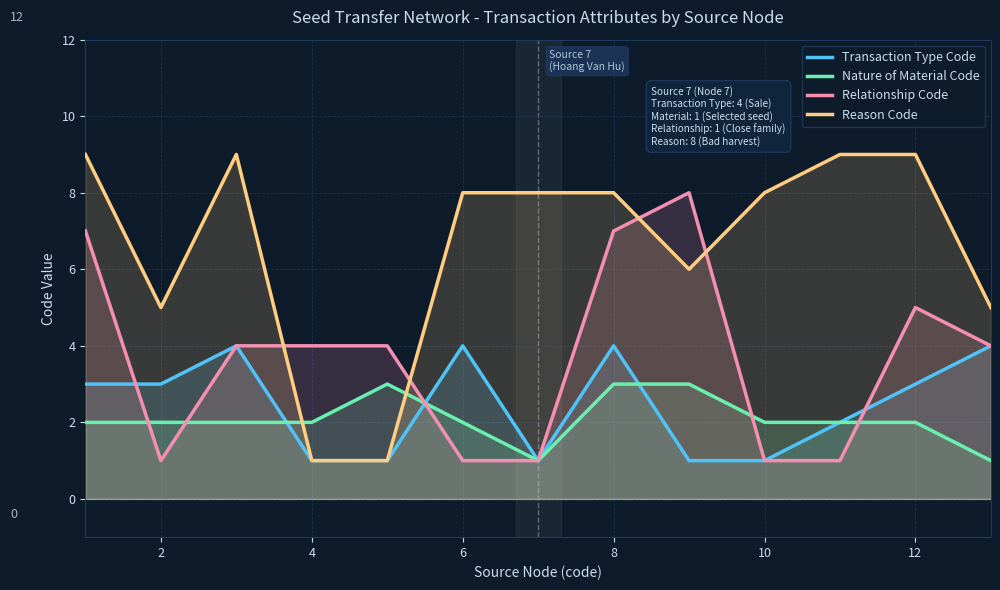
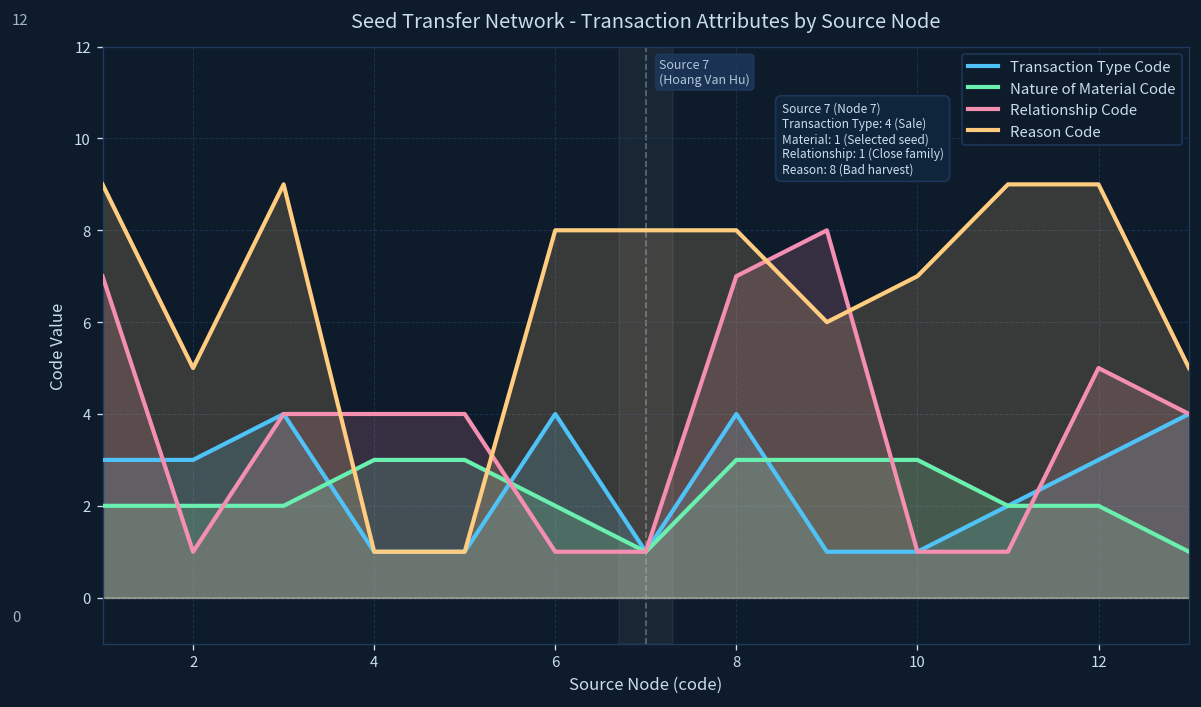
Nature of Material Code, 4: 2 -> 3
Nature of Material Code, 10: 2 -> 3
Reason Code, 10: 8 -> 7
